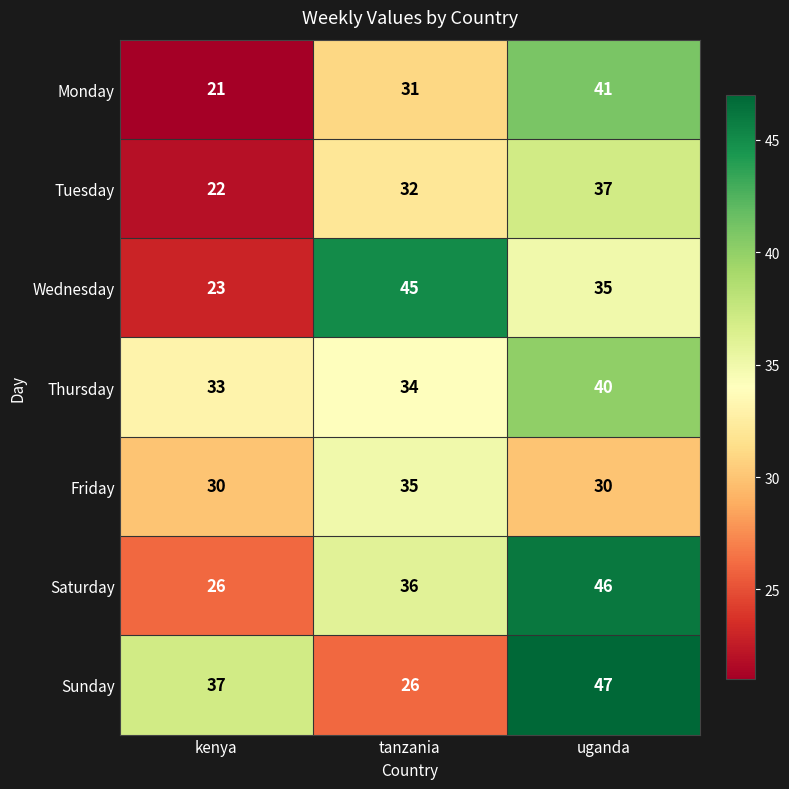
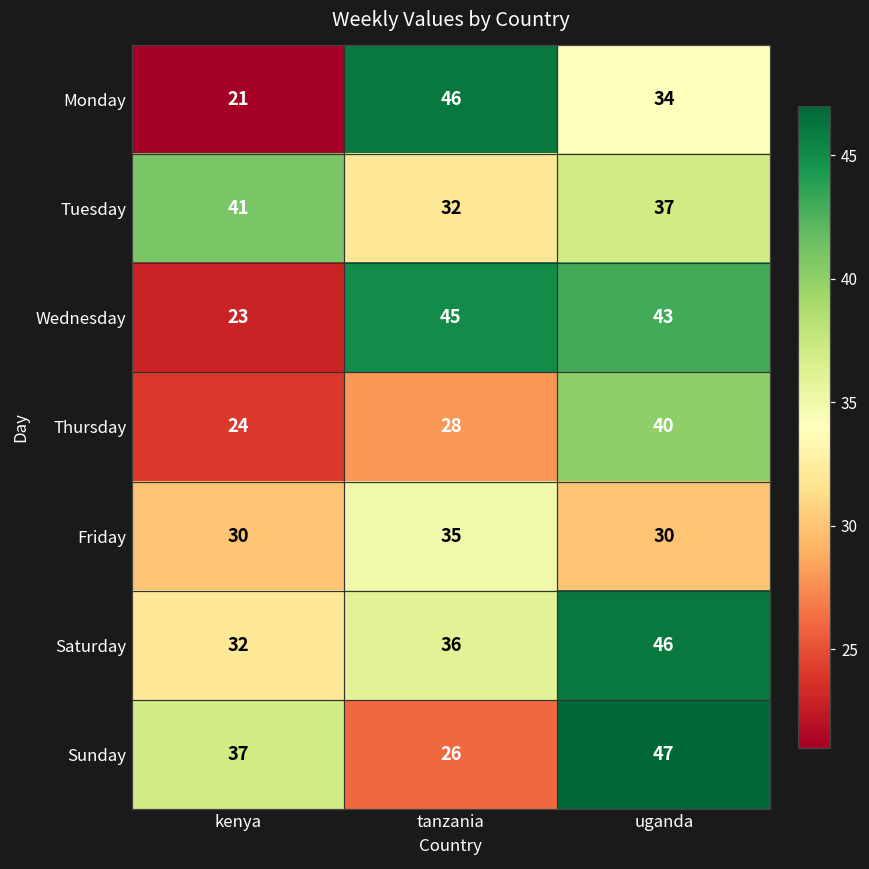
Monday, tanzania: 31 -> 46
Monday, uganda: 41 -> 34
Tuesday, kenya: 22 -> 41
Wednesday, uganda: 35 -> 43
Thursday, kenya: 33 -> 24
Thursday, tanzania: 34 -> 28
Saturday, kenya: 26 -> 32
